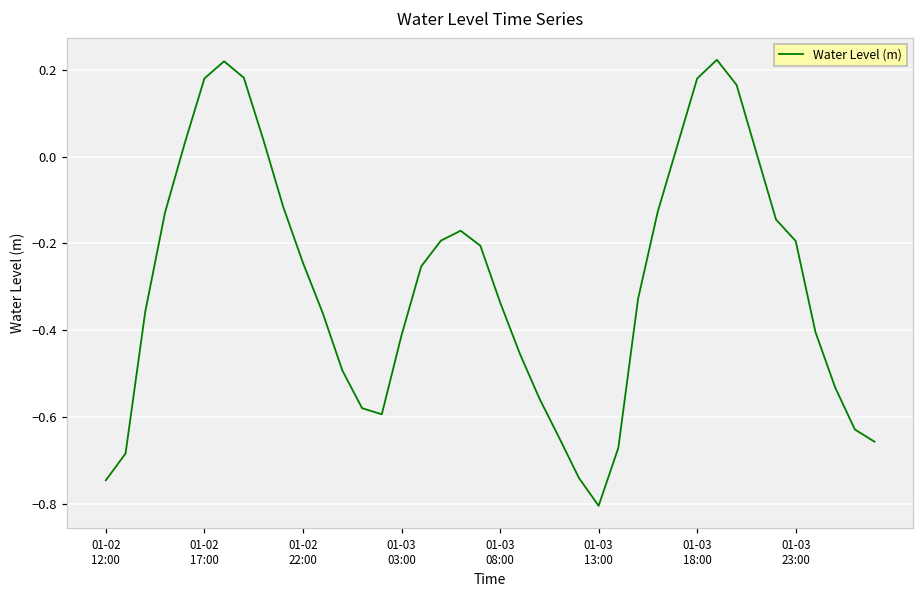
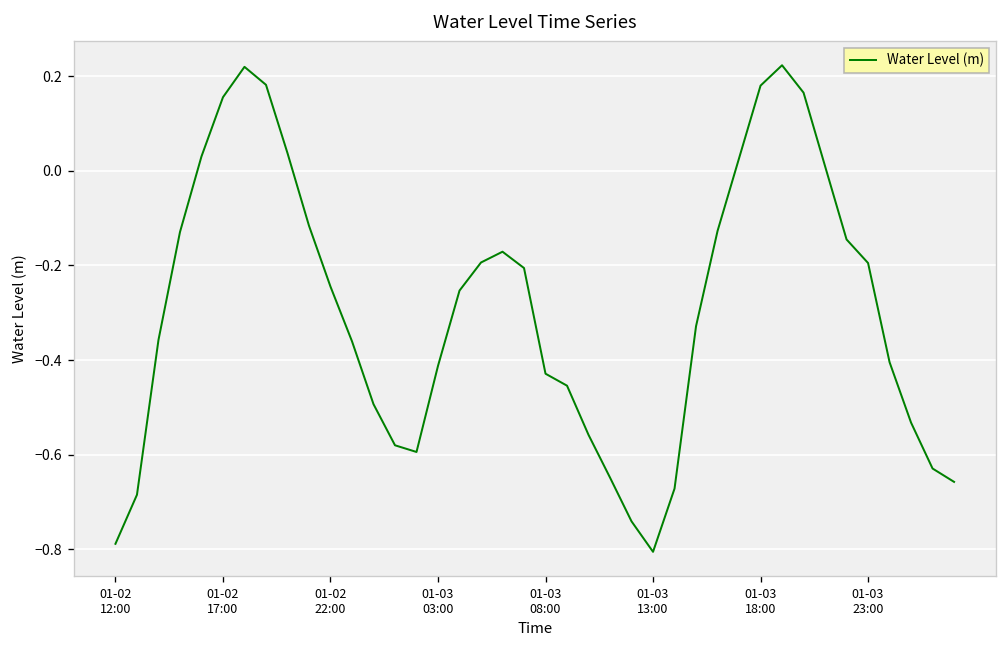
01-02 12:00: -0.75 -> -0.79
01-02 17:00: 0.18 -> 0.16
01-03 08:00: -0.34 -> -0.43
